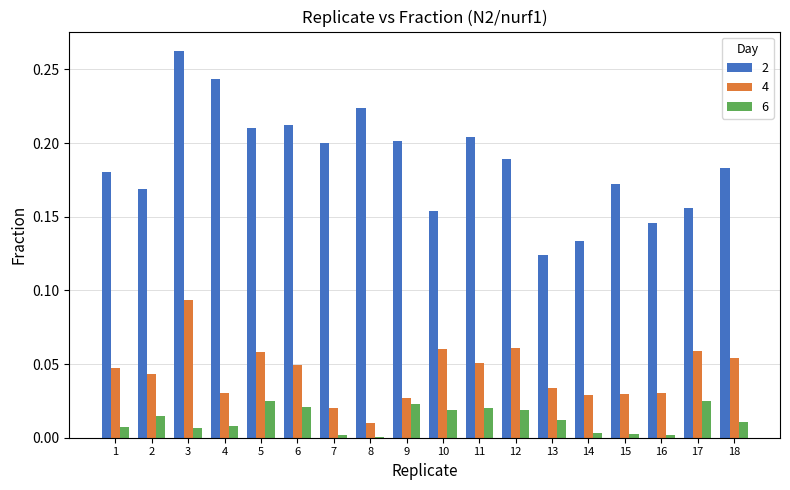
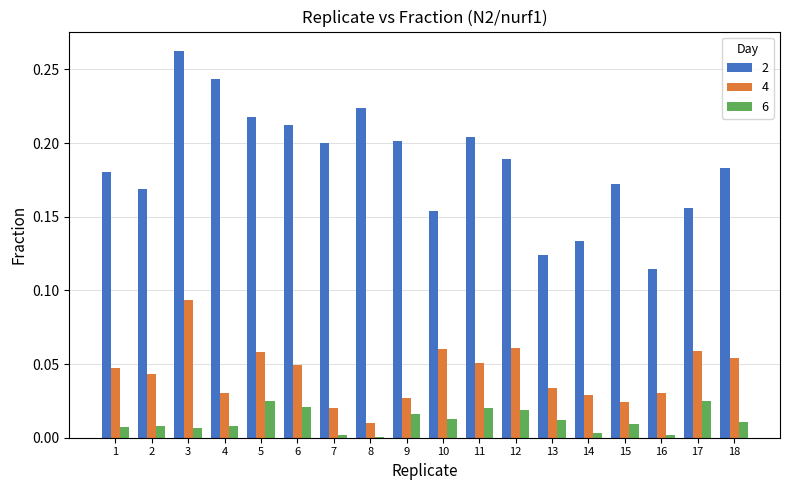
6, 2: 0.015 -> 0.008
2, 5: 0.211 -> 0.218
6, 9: 0.023 -> 0.016
6, 10: 0.019 -> 0.013
4, 15: 0.030 -> 0.024
6, 15: 0.003 -> 0.009
2, 16: 0.146 -> 0.114
